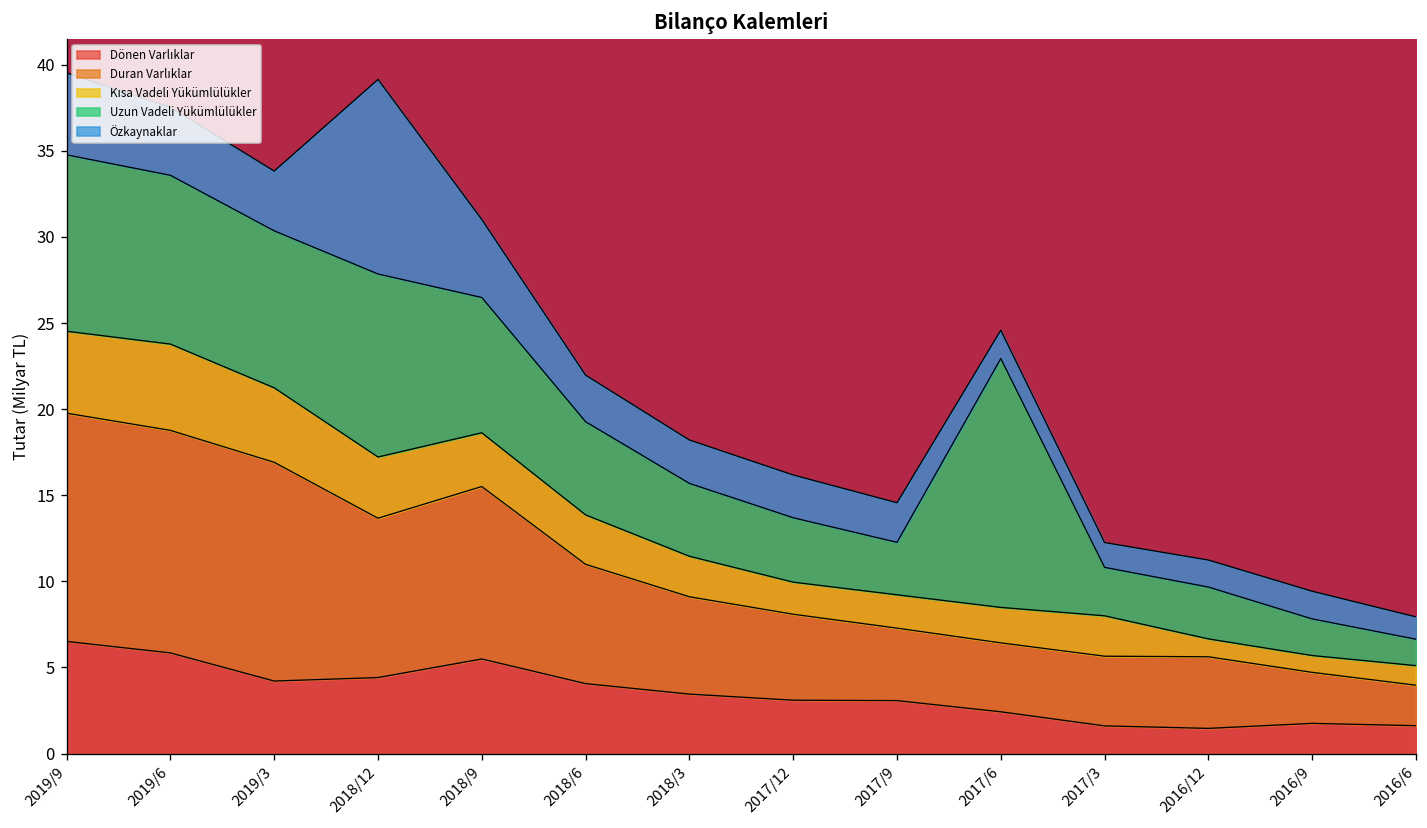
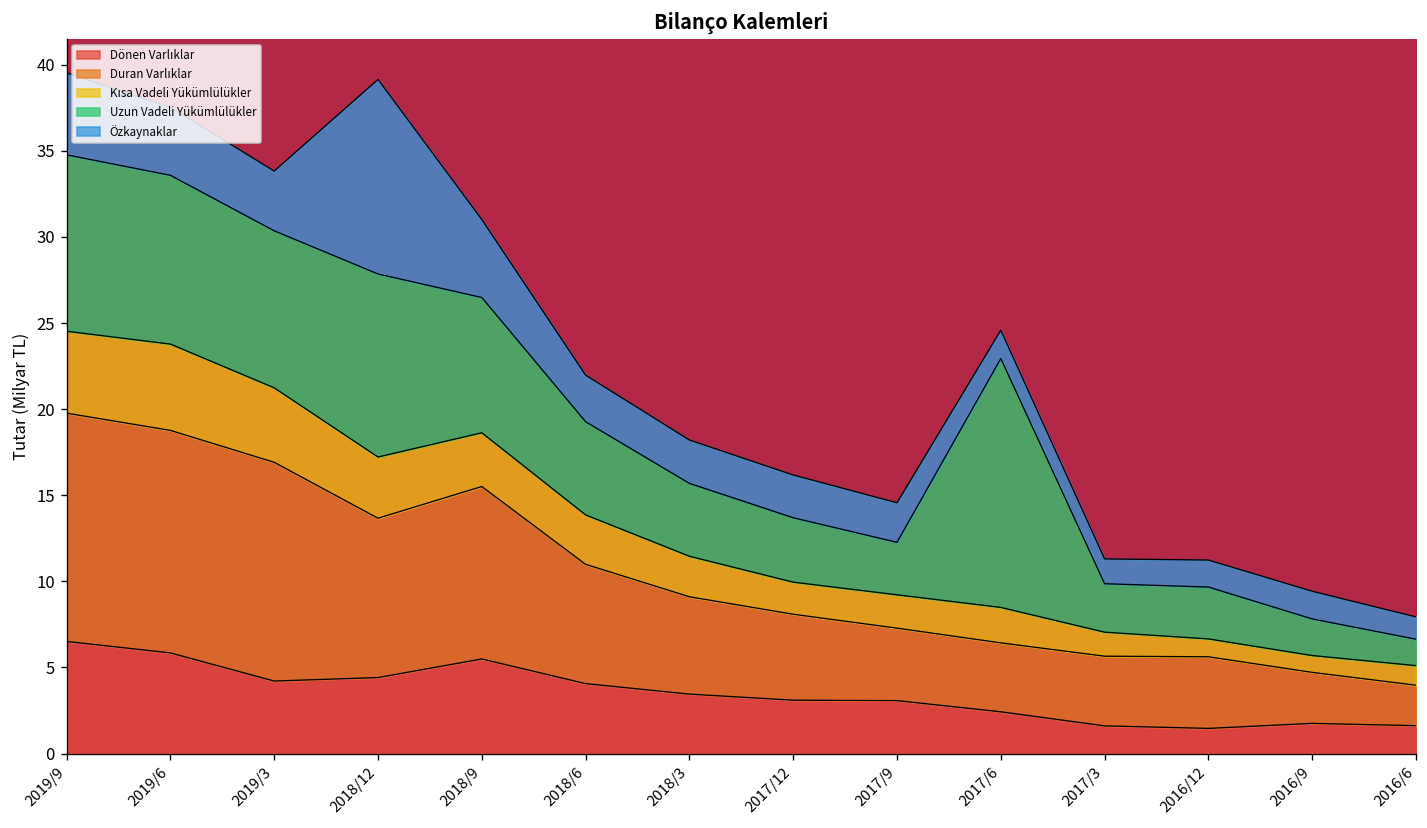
Kısa Vadeli Yükümlülükler, 2017/3: 2.3 -> 1.4
